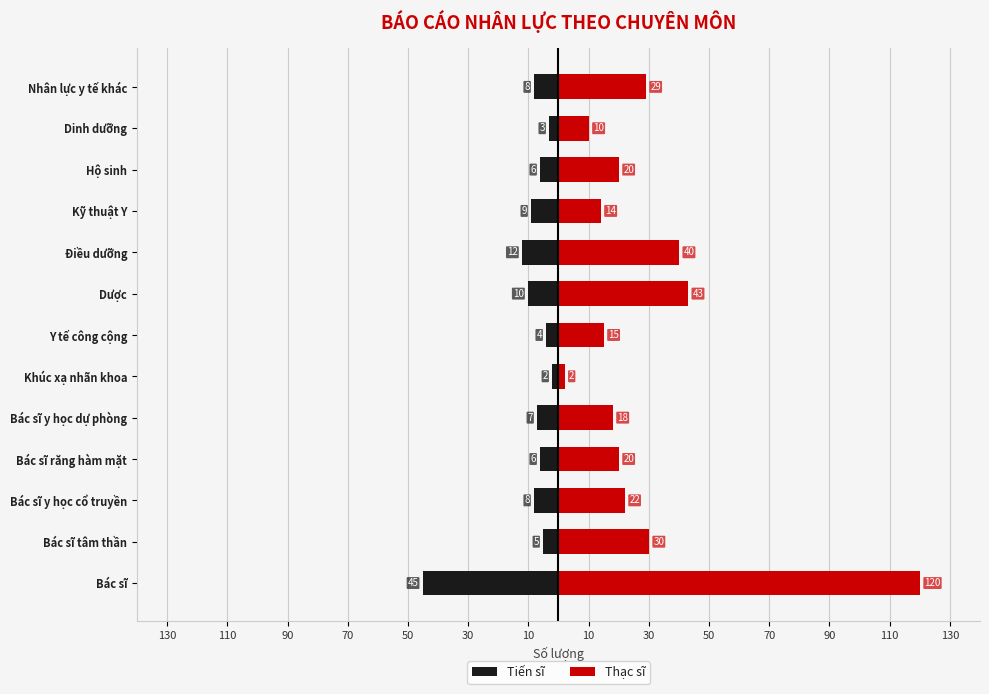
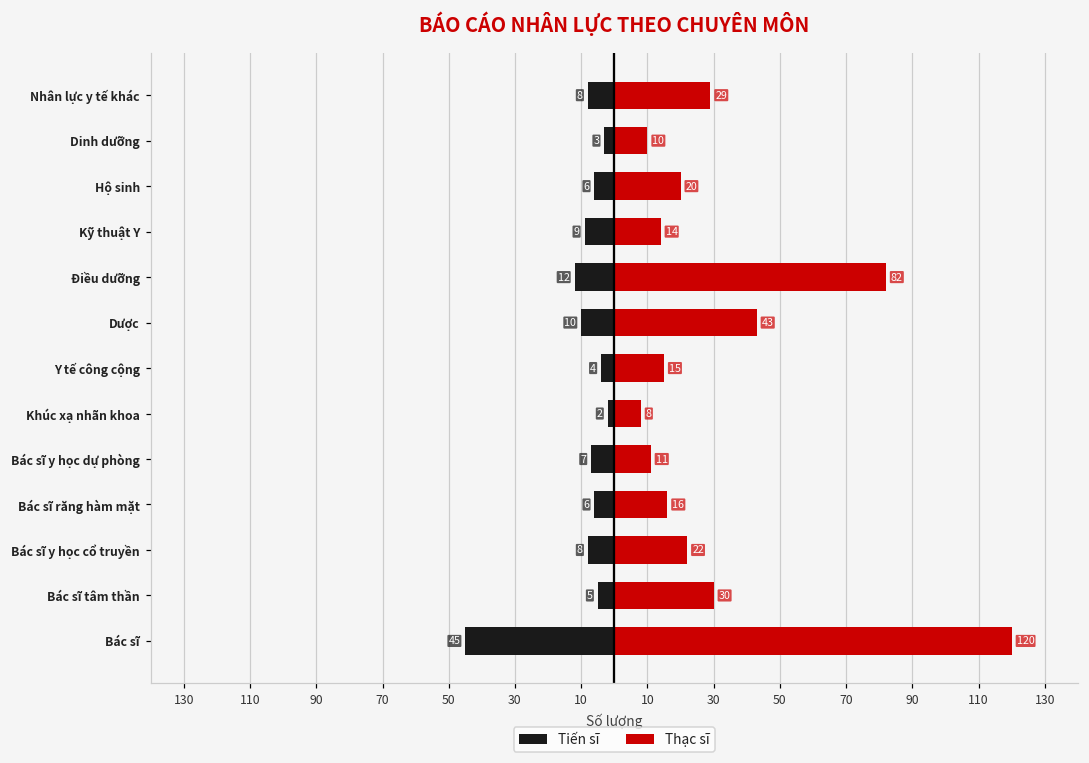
Thạc sĩ, Điều dưỡng: 40 -> 82
Thạc sĩ, Khúc xạ nhãn khoa: 2 -> 8
Thạc sĩ, Bác sĩ y học dự phòng: 18 -> 11
Thạc sĩ, Bác sĩ răng hàm mặt: 20 -> 16
